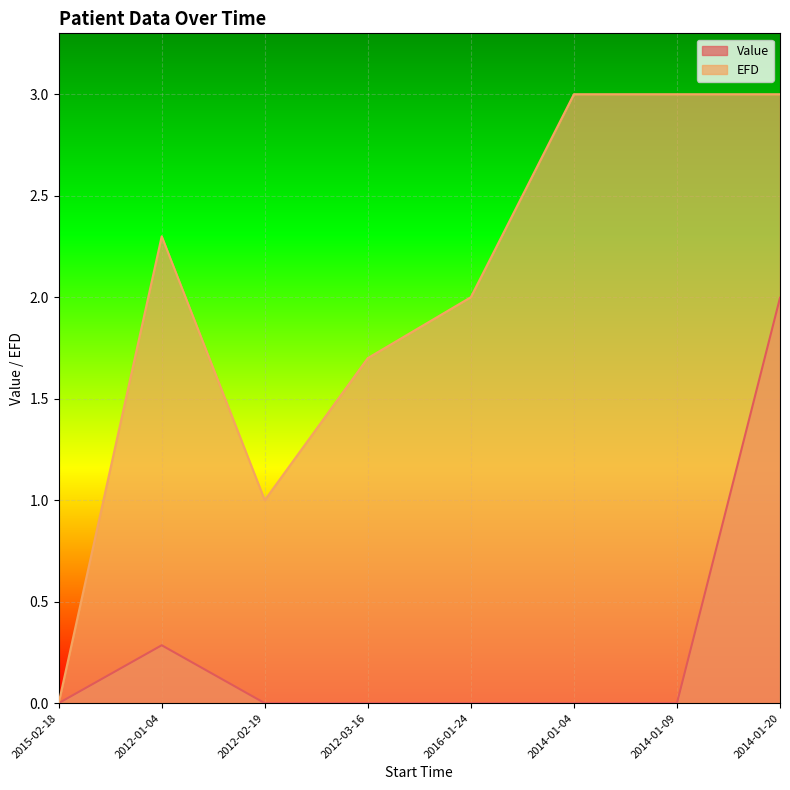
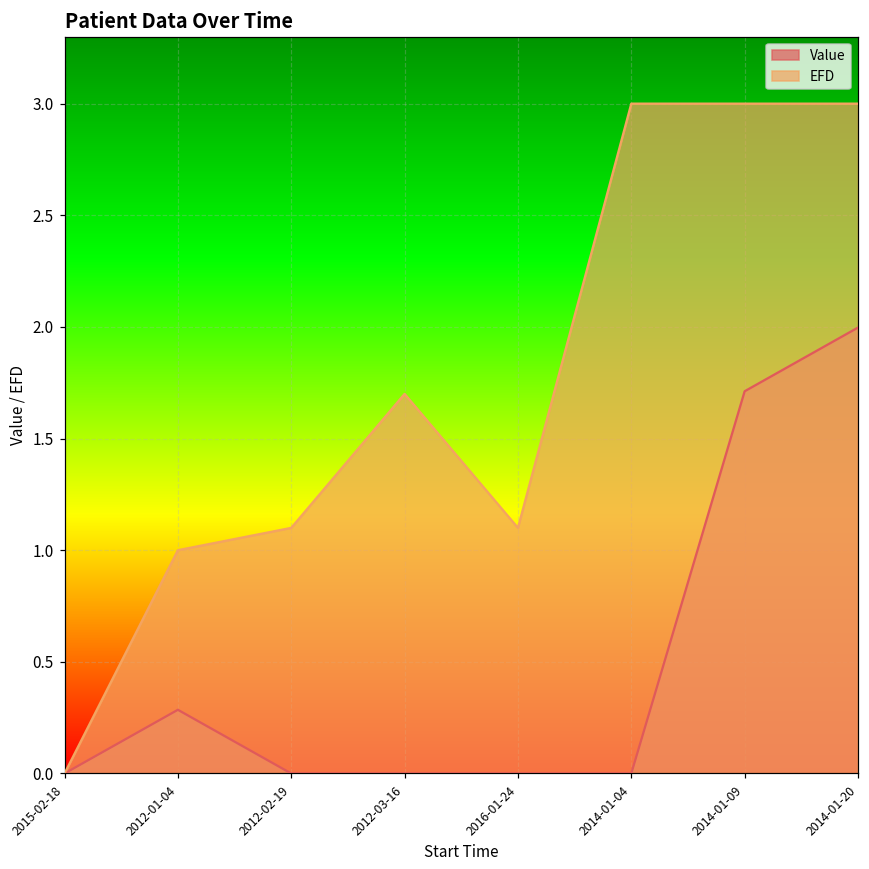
EFD, 2012-01-04: 2.3 -> 1.0
EFD, 2012-02-19: 1.0 -> 1.1
EFD, 2016-01-24: 2.0 -> 1.1
Value, 2014-01-09: 0.00 -> 1.71
